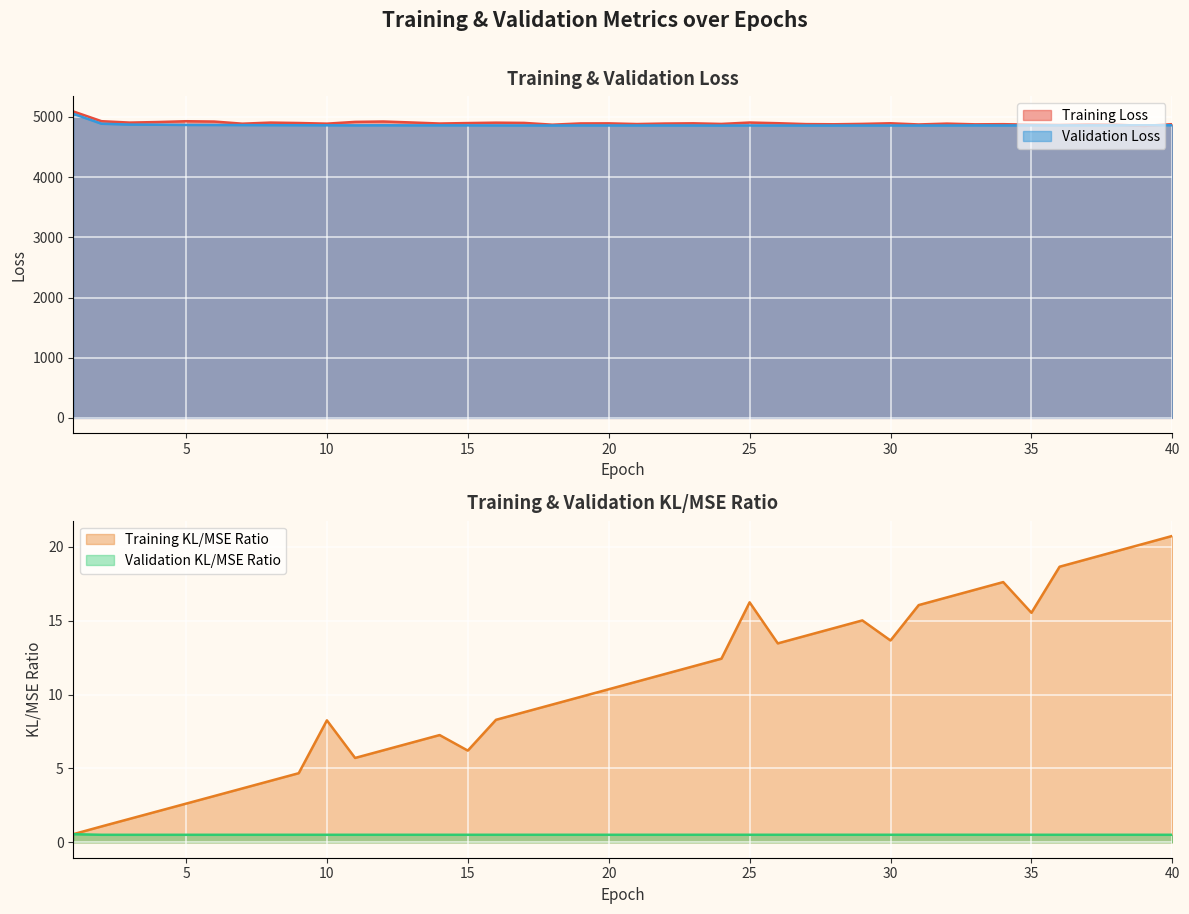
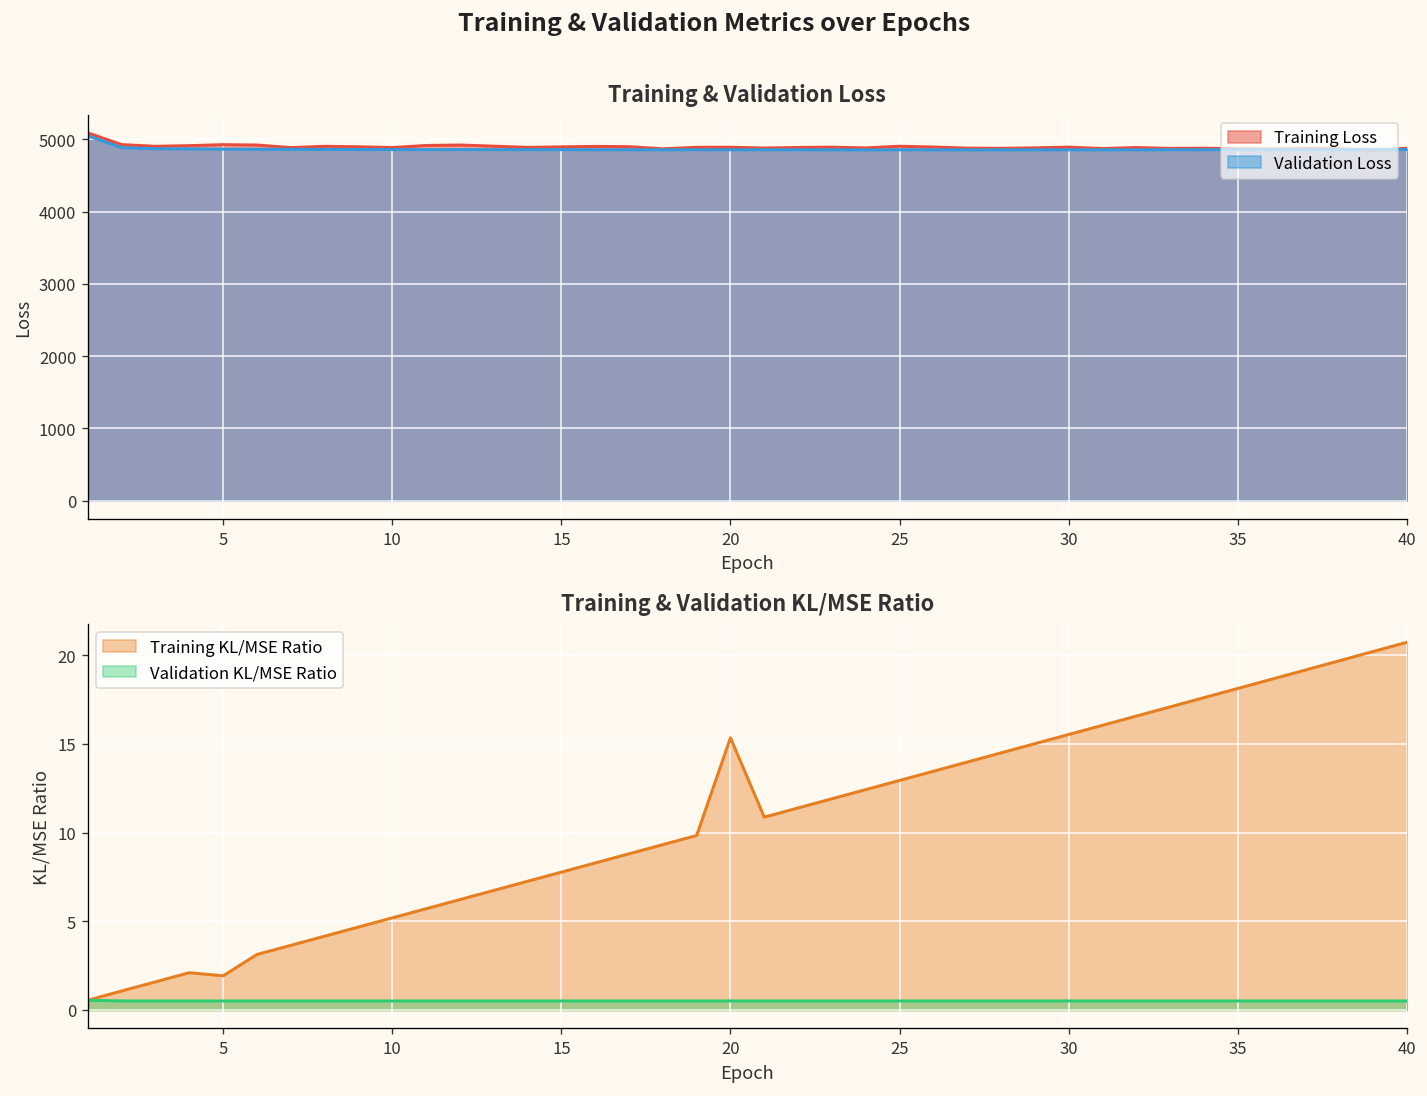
Training & Validation KL/MSE Ratio, Training KL/MSE Ratio, 5: 2.6 -> 1.9
Training & Validation KL/MSE Ratio, Training KL/MSE Ratio, 10: 8.3 -> 5.2
Training & Validation KL/MSE Ratio, Training KL/MSE Ratio, 15: 6.2 -> 7.8
Training & Validation KL/MSE Ratio, Training KL/MSE Ratio, 20: 10.4 -> 15.3
Training & Validation KL/MSE Ratio, Training KL/MSE Ratio, 25: 16.2 -> 12.9
Training & Validation KL/MSE Ratio, Training KL/MSE Ratio, 30: 13.7 -> 15.5
Training & Validation KL/MSE Ratio, Training KL/MSE Ratio, 35: 15.5 -> 18.1
